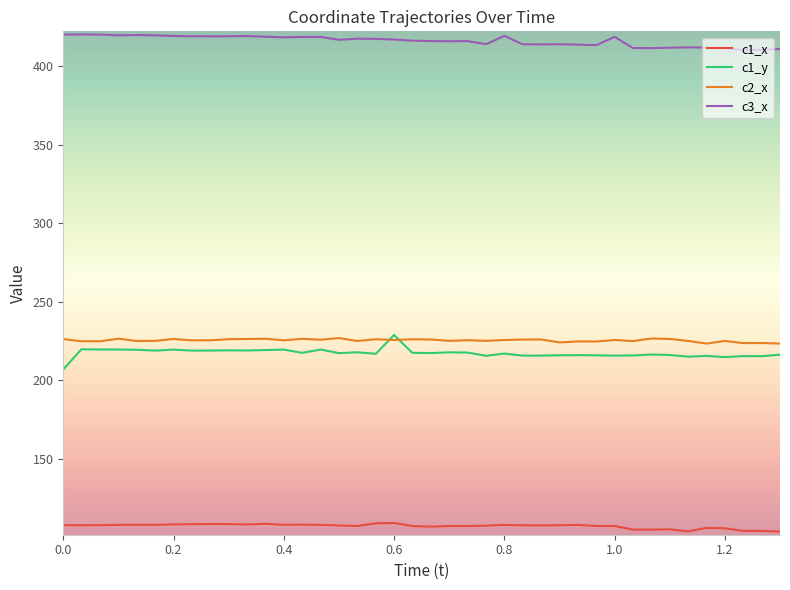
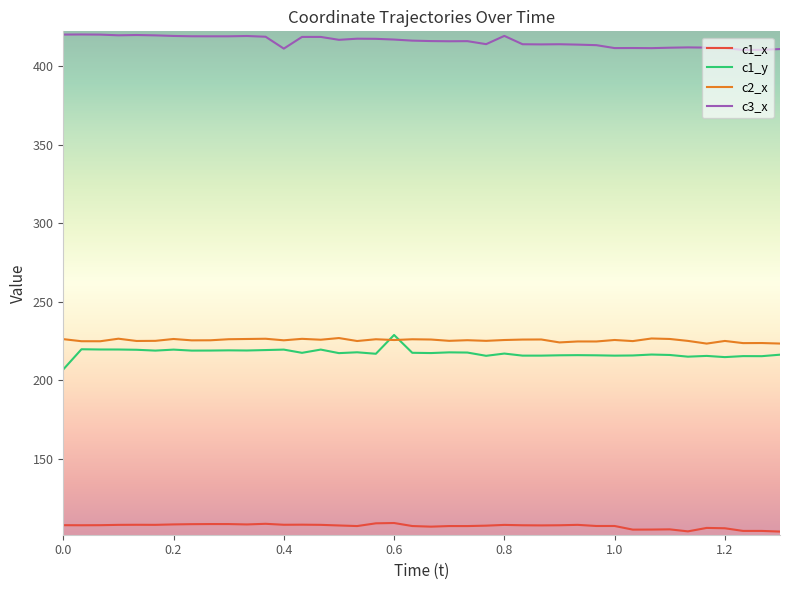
c3_x, 0.4: 418 -> 411
c3_x, 1.0: 419 -> 411
